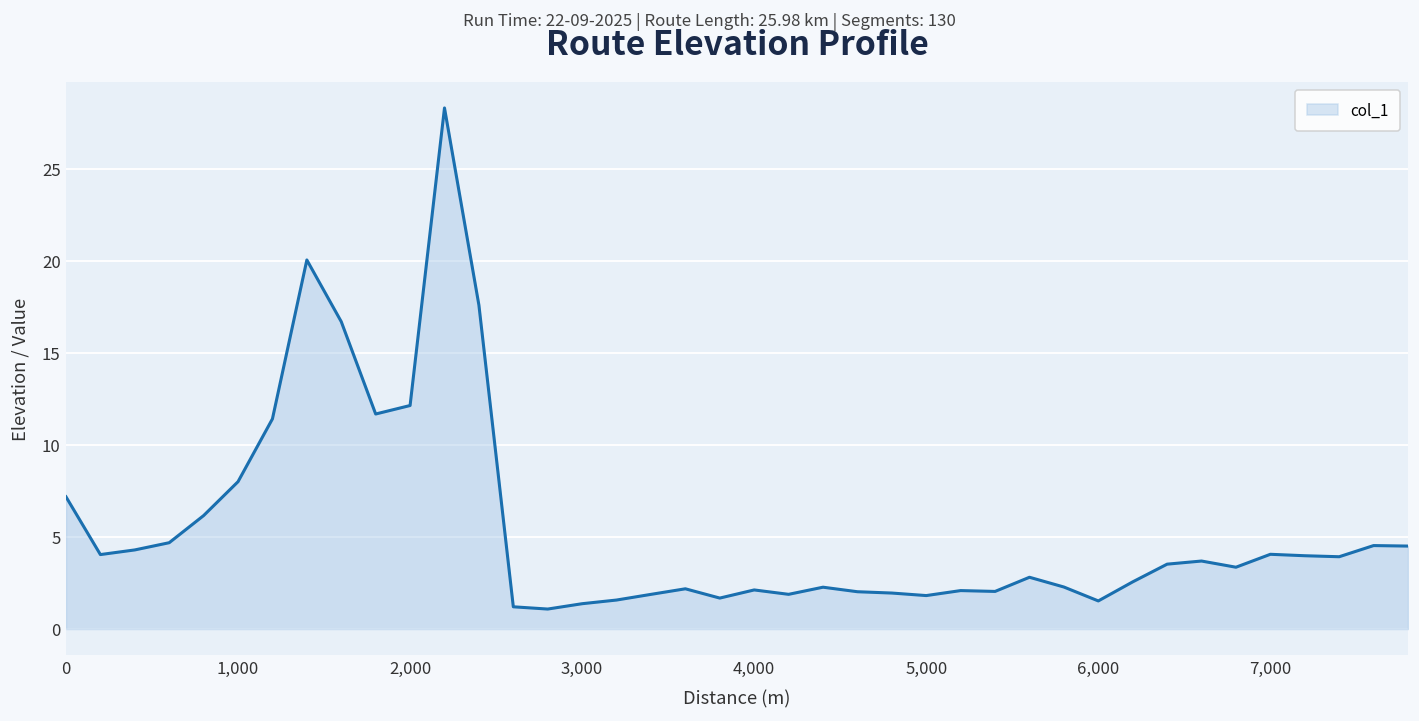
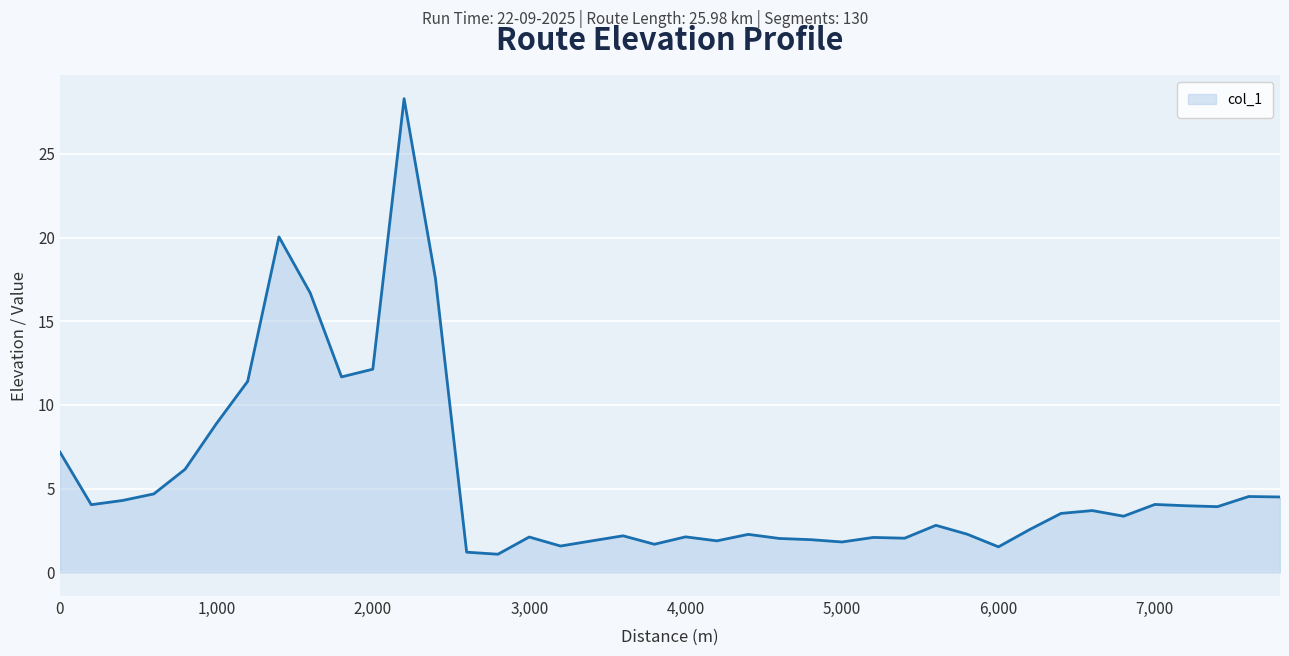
1,000: 8.0 -> 8.9
3,000: 1.4 -> 2.1
